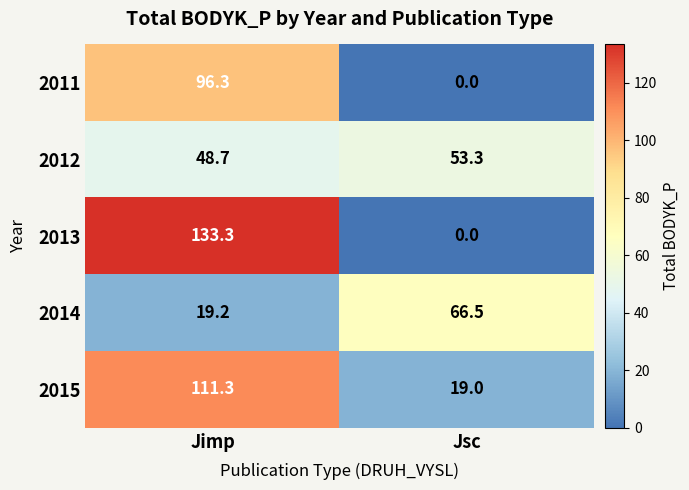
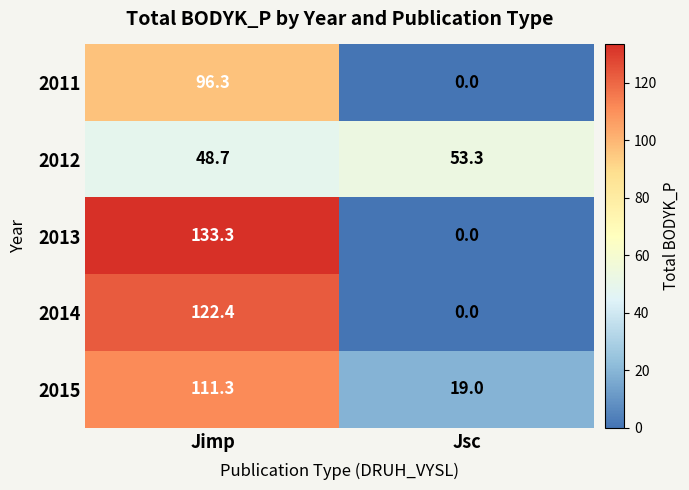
2014, Jimp: 19.2 -> 122.4
2014, Jsc: 66.5 -> 0.0
